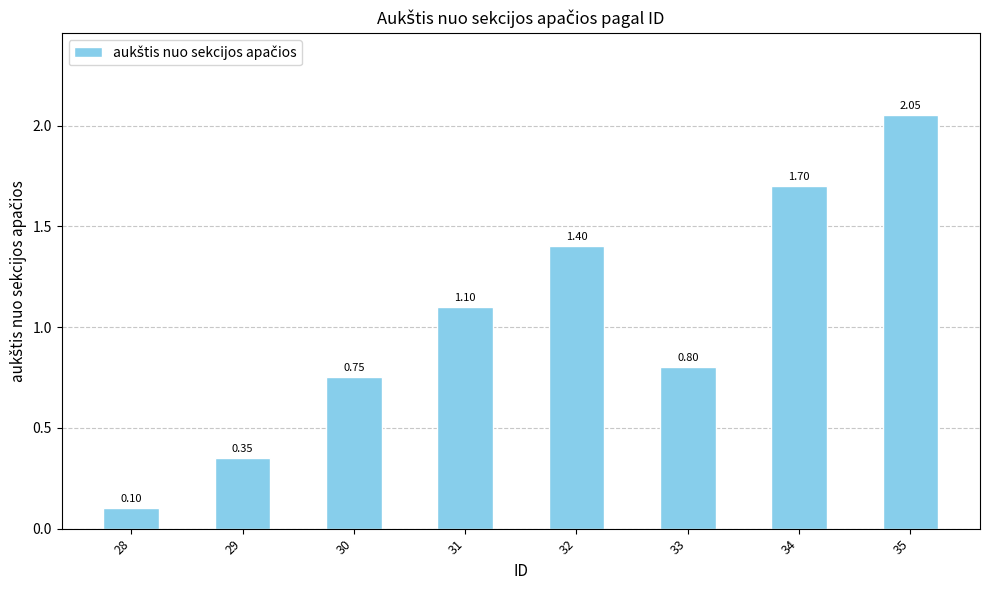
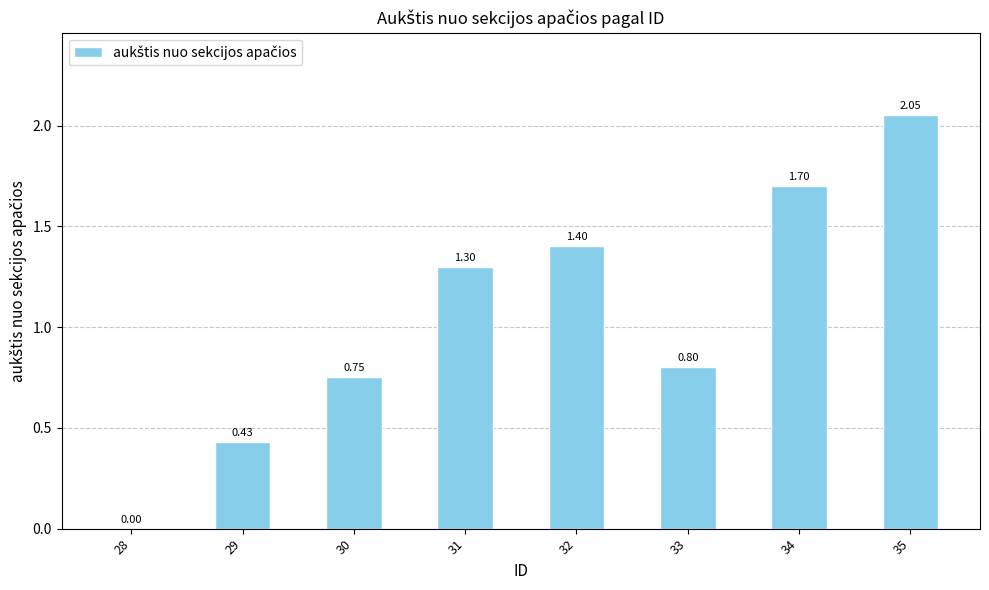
28: 0.10 -> 0.00
29: 0.35 -> 0.43
31: 1.10 -> 1.30
